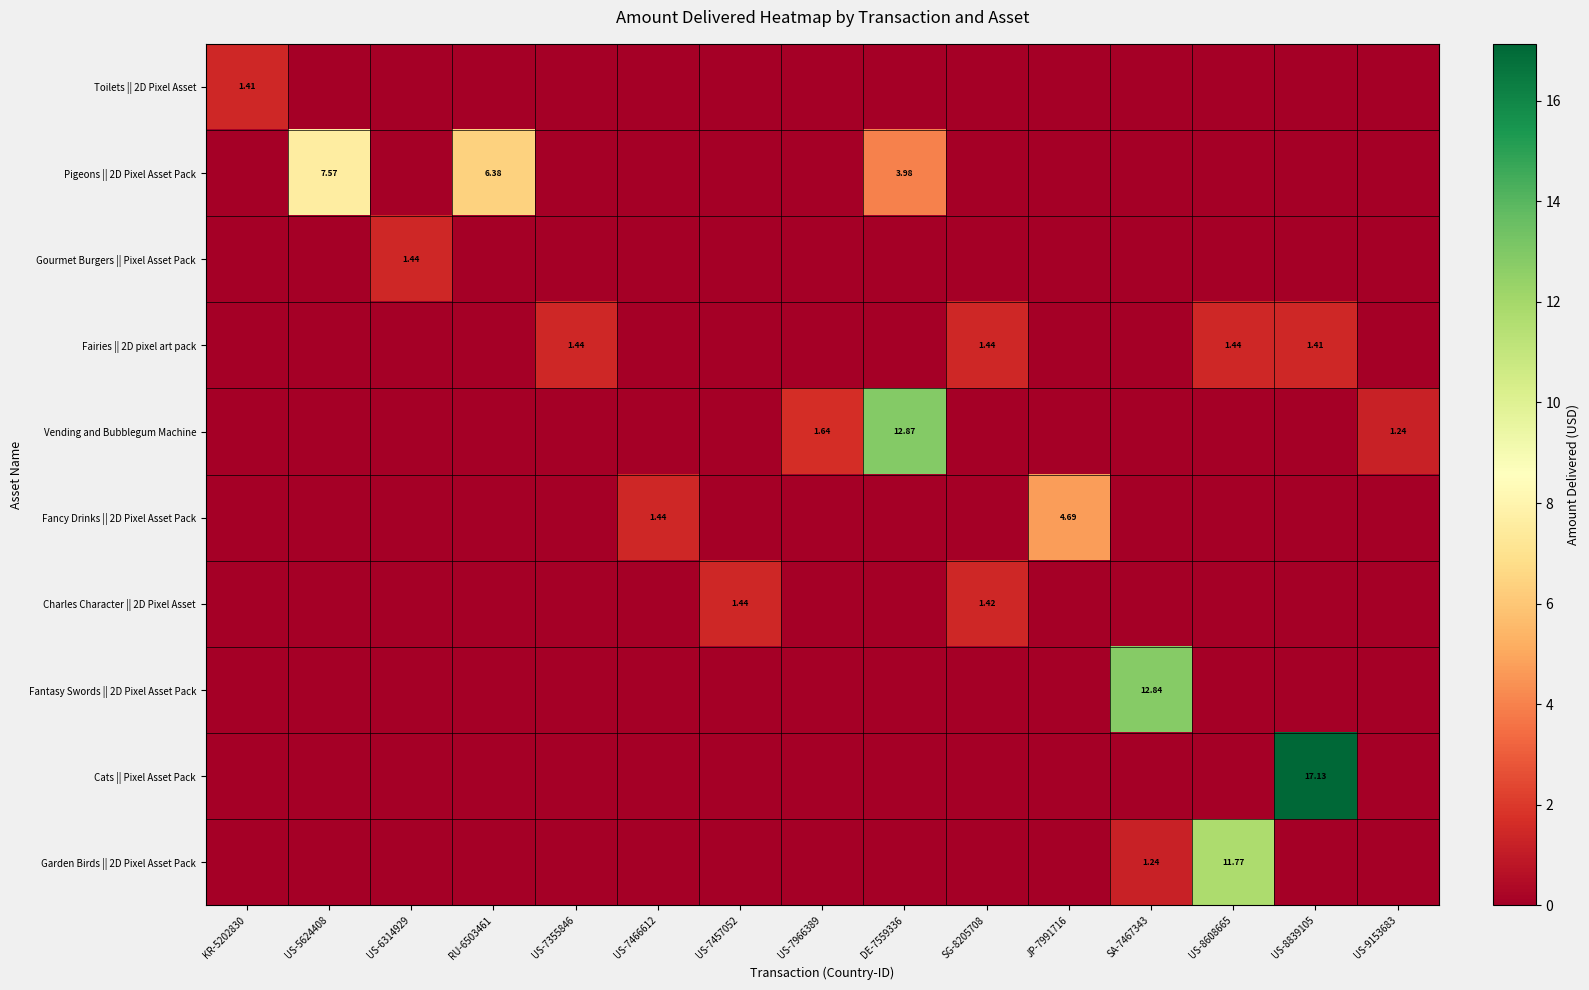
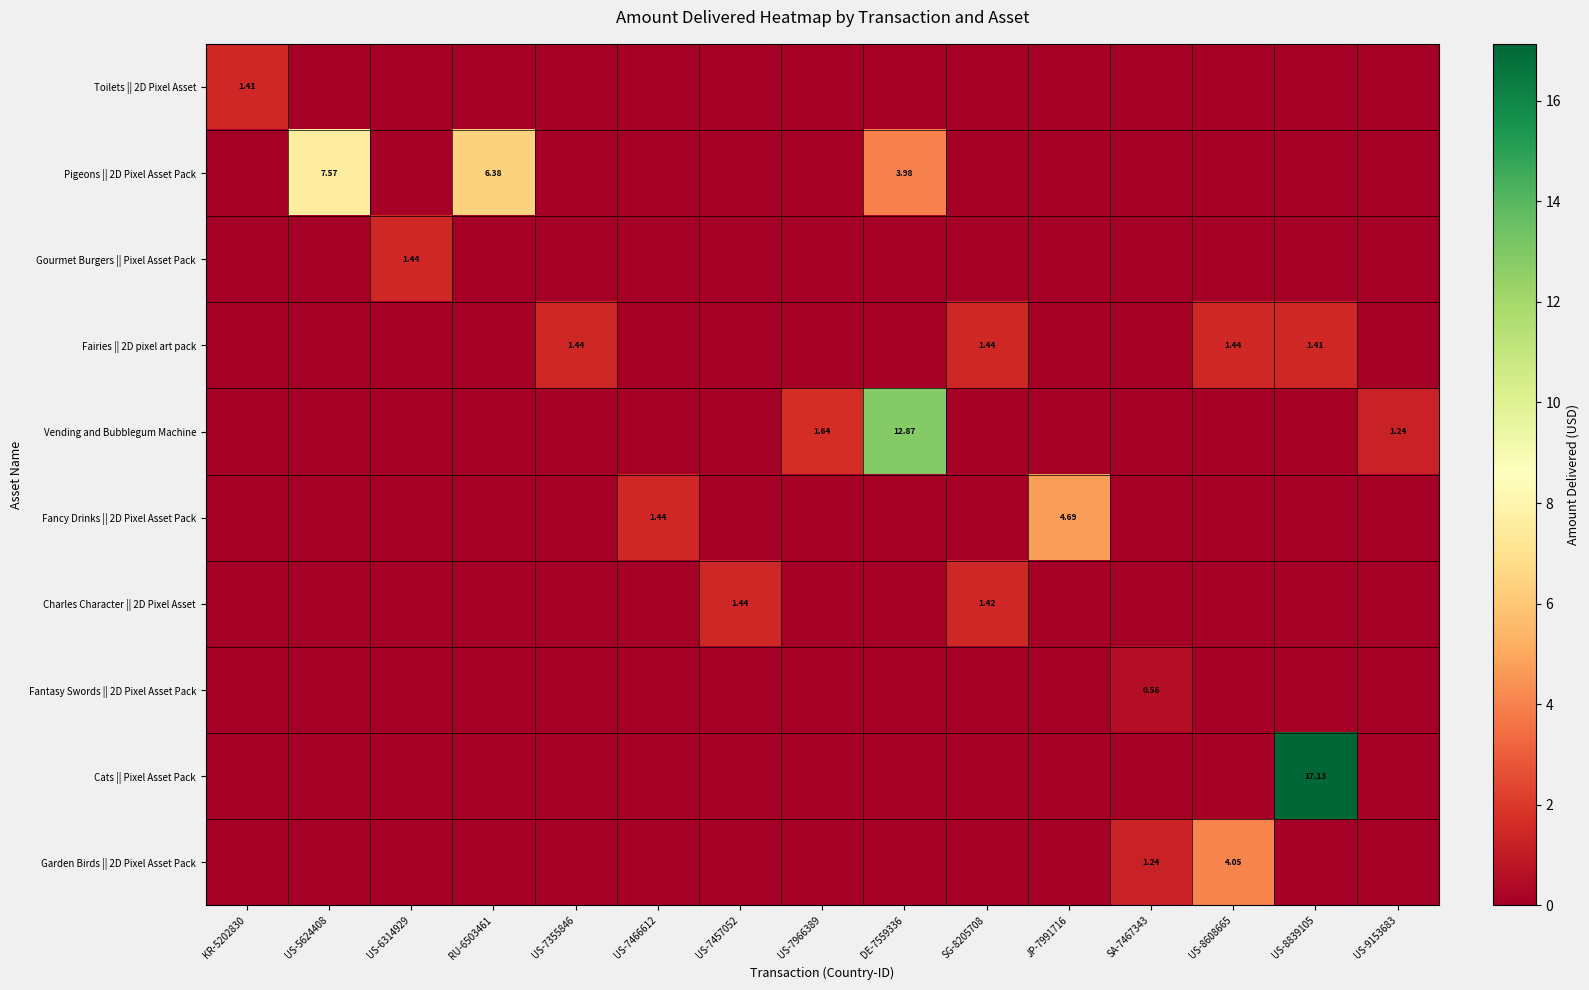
Fantasy Swords || 2D Pixel Asset Pack, SA-7467343: 12.84 -> 0.56
Garden Birds || 2D Pixel Asset Pack, US-8608665: 11.77 -> 4.05
